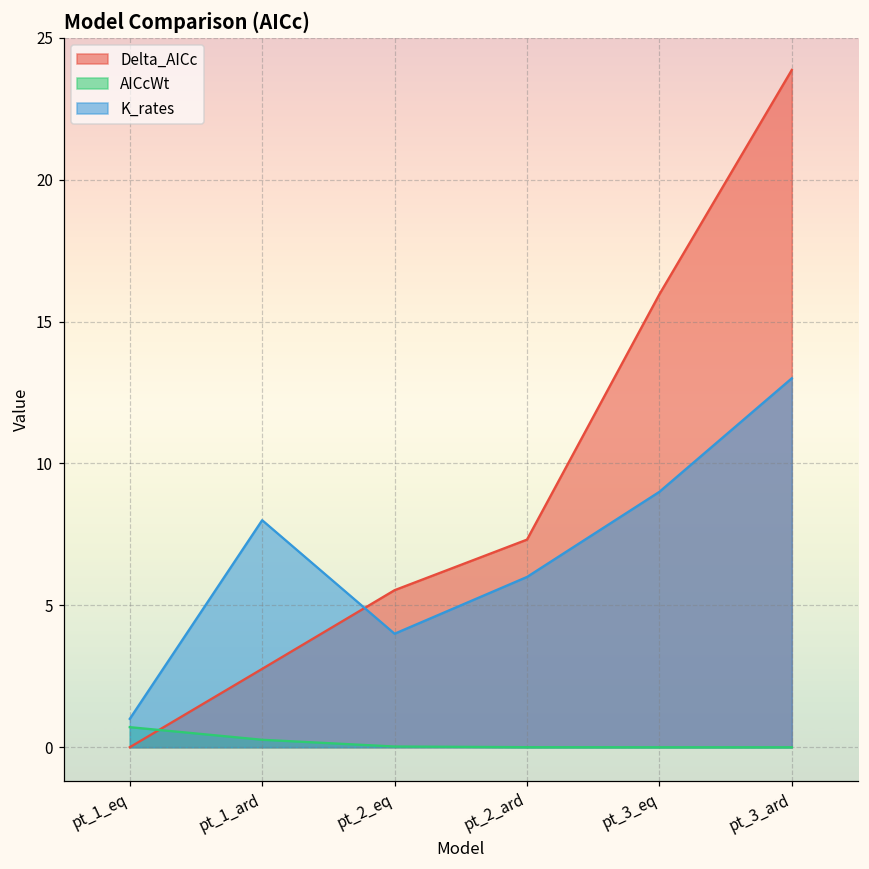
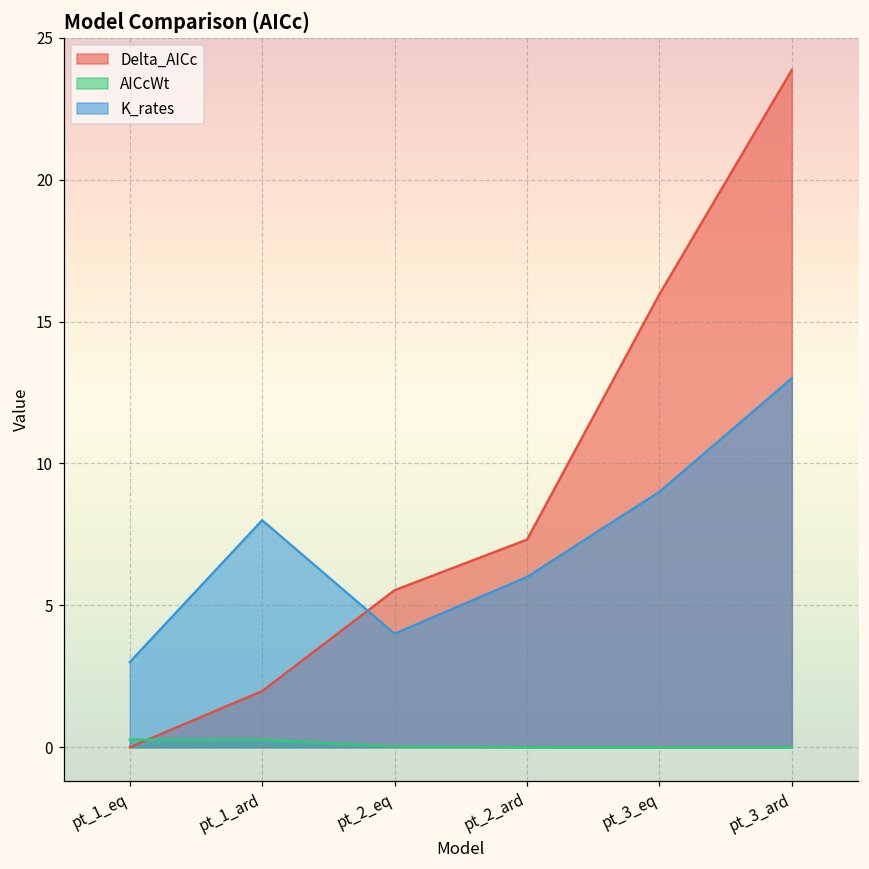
AICcWt, pt_1_eq: 0.7 -> 0.3
K_rates, pt_1_eq: 1 -> 3
Delta_AICc, pt_1_ard: 2.8 -> 2.0
